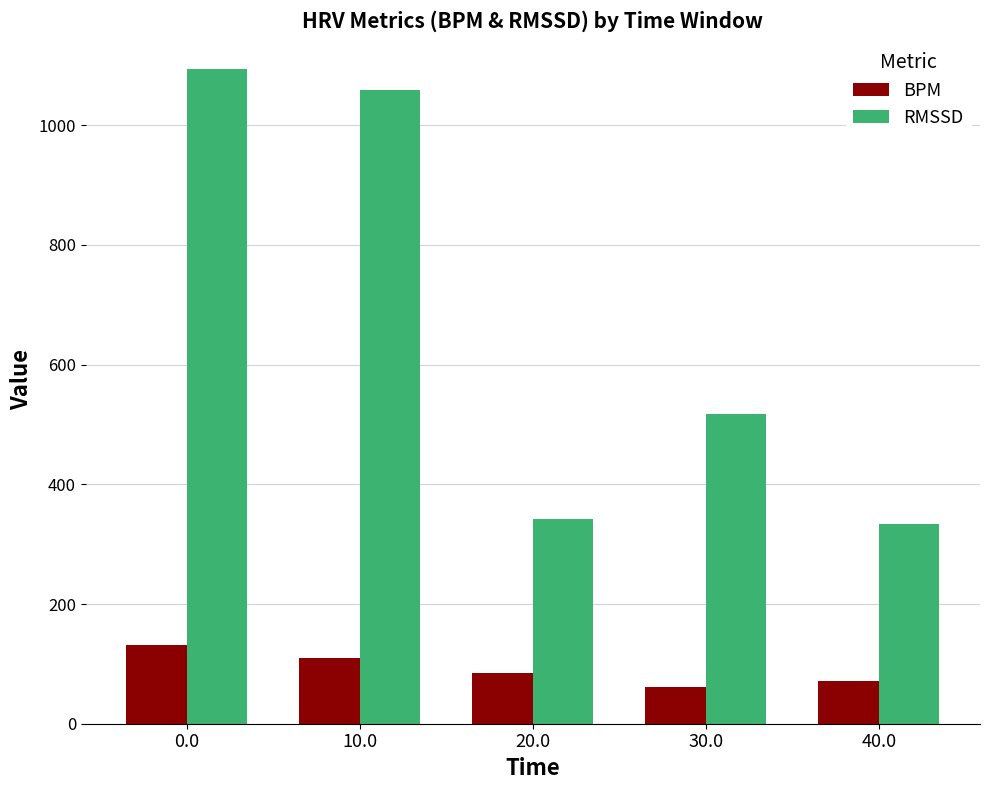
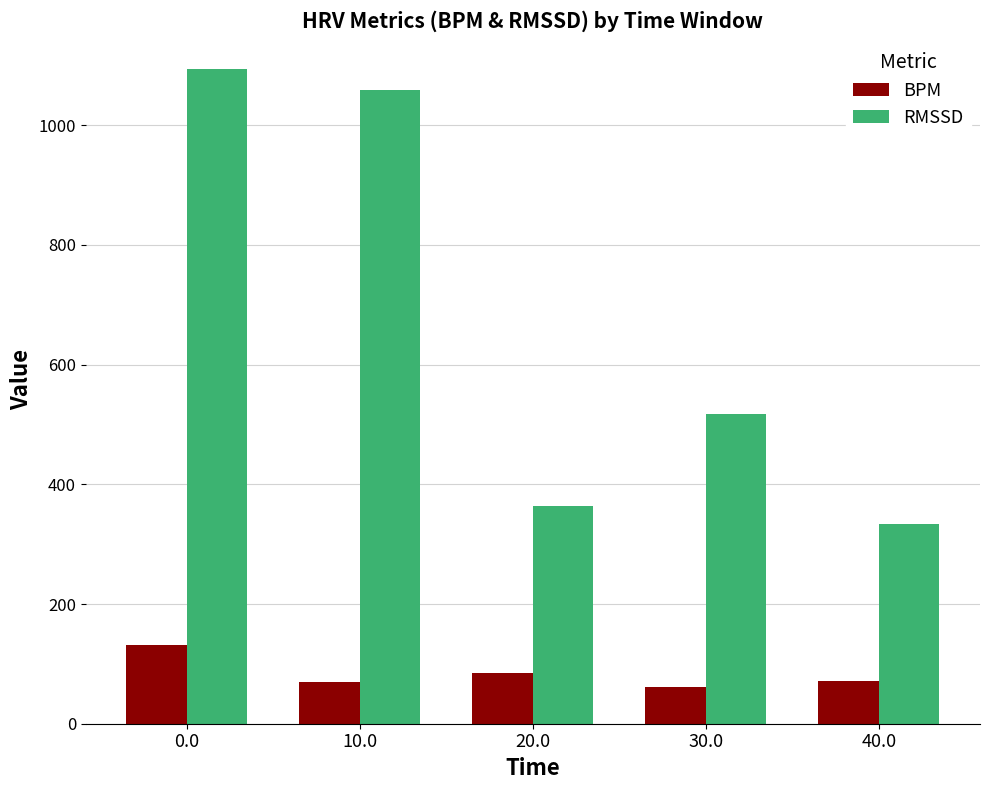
BPM, 10.0: 110 -> 70
RMSSD, 20.0: 340 -> 360
